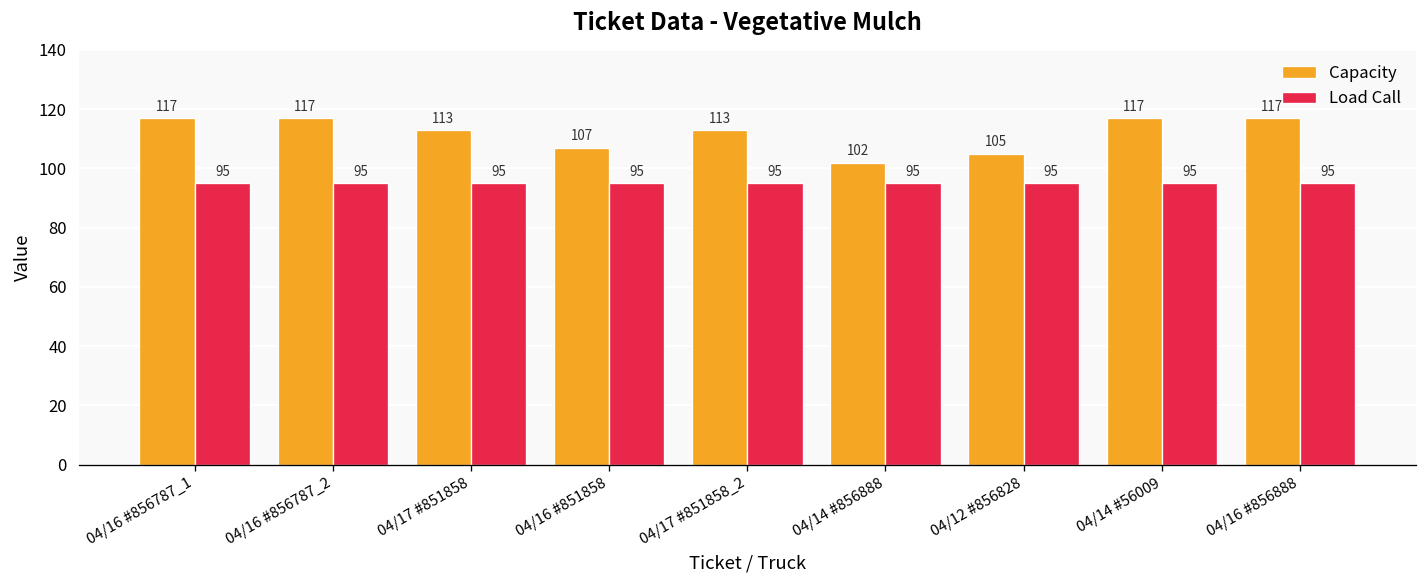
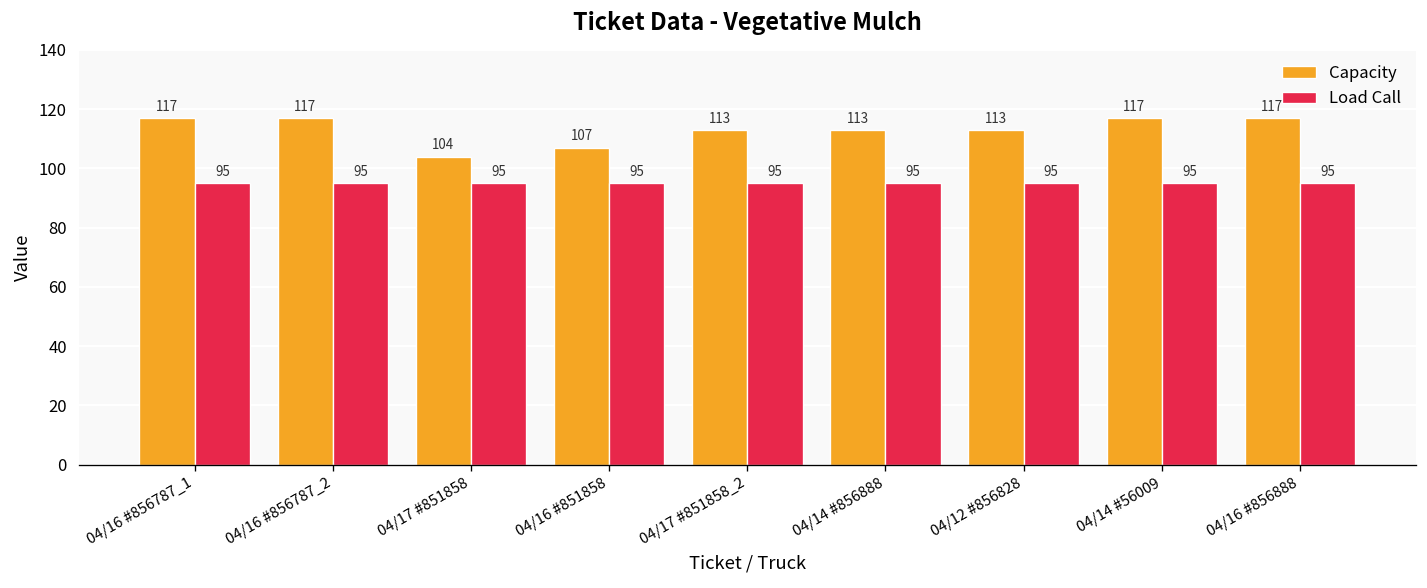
Capacity, 04/17 #851858: 113 -> 104
Capacity, 04/14 #856888: 102 -> 113
Capacity, 04/12 #856828: 105 -> 113
